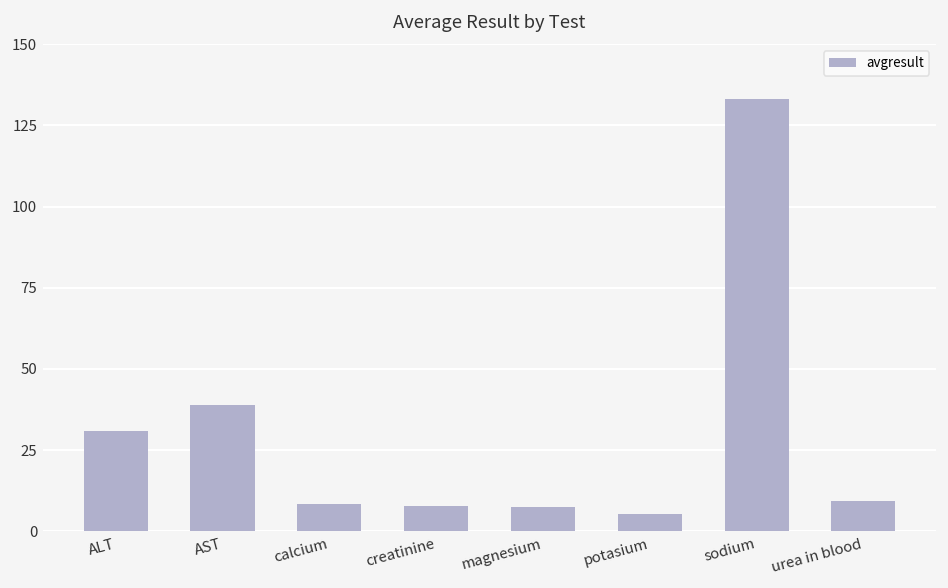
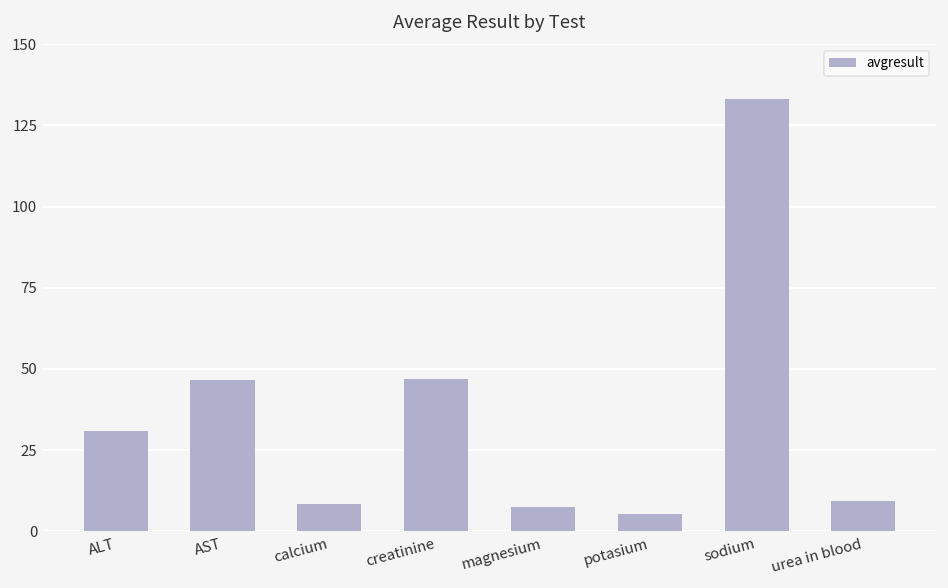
AST: 39 -> 47
creatinine: 8 -> 47
